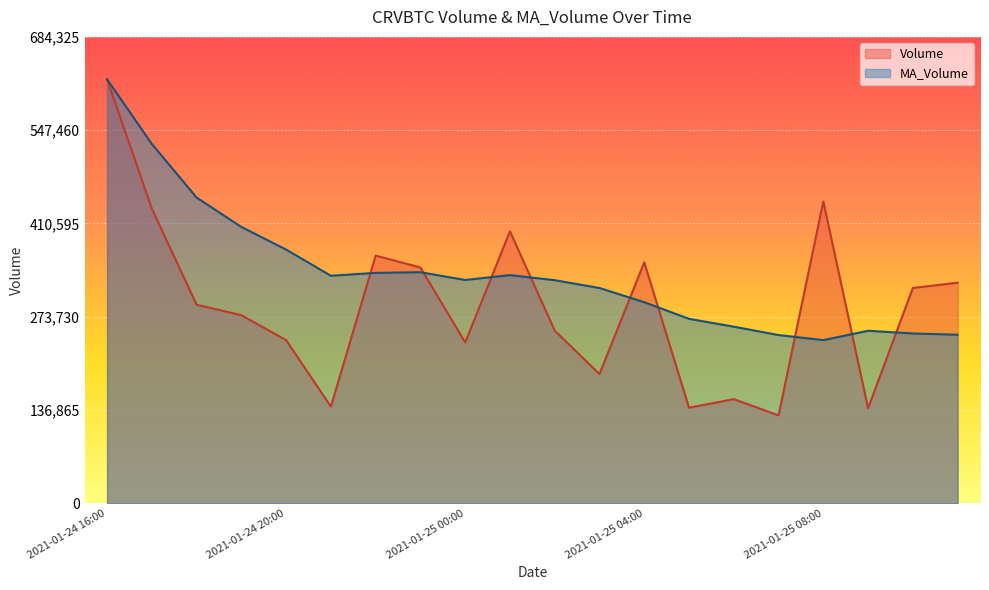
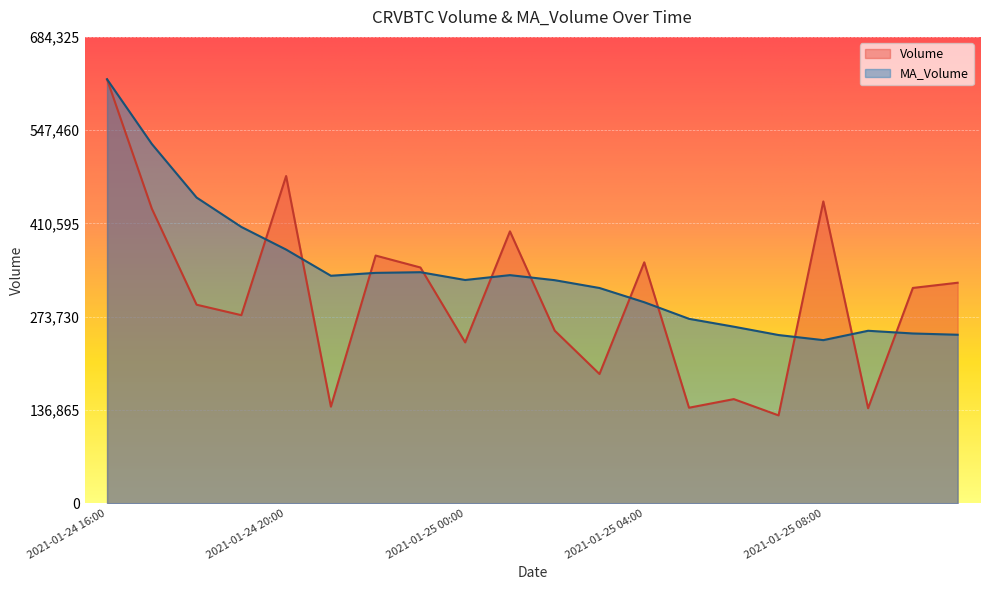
Volume, 2021-01-24 20:00: 240,000 -> 480,000
